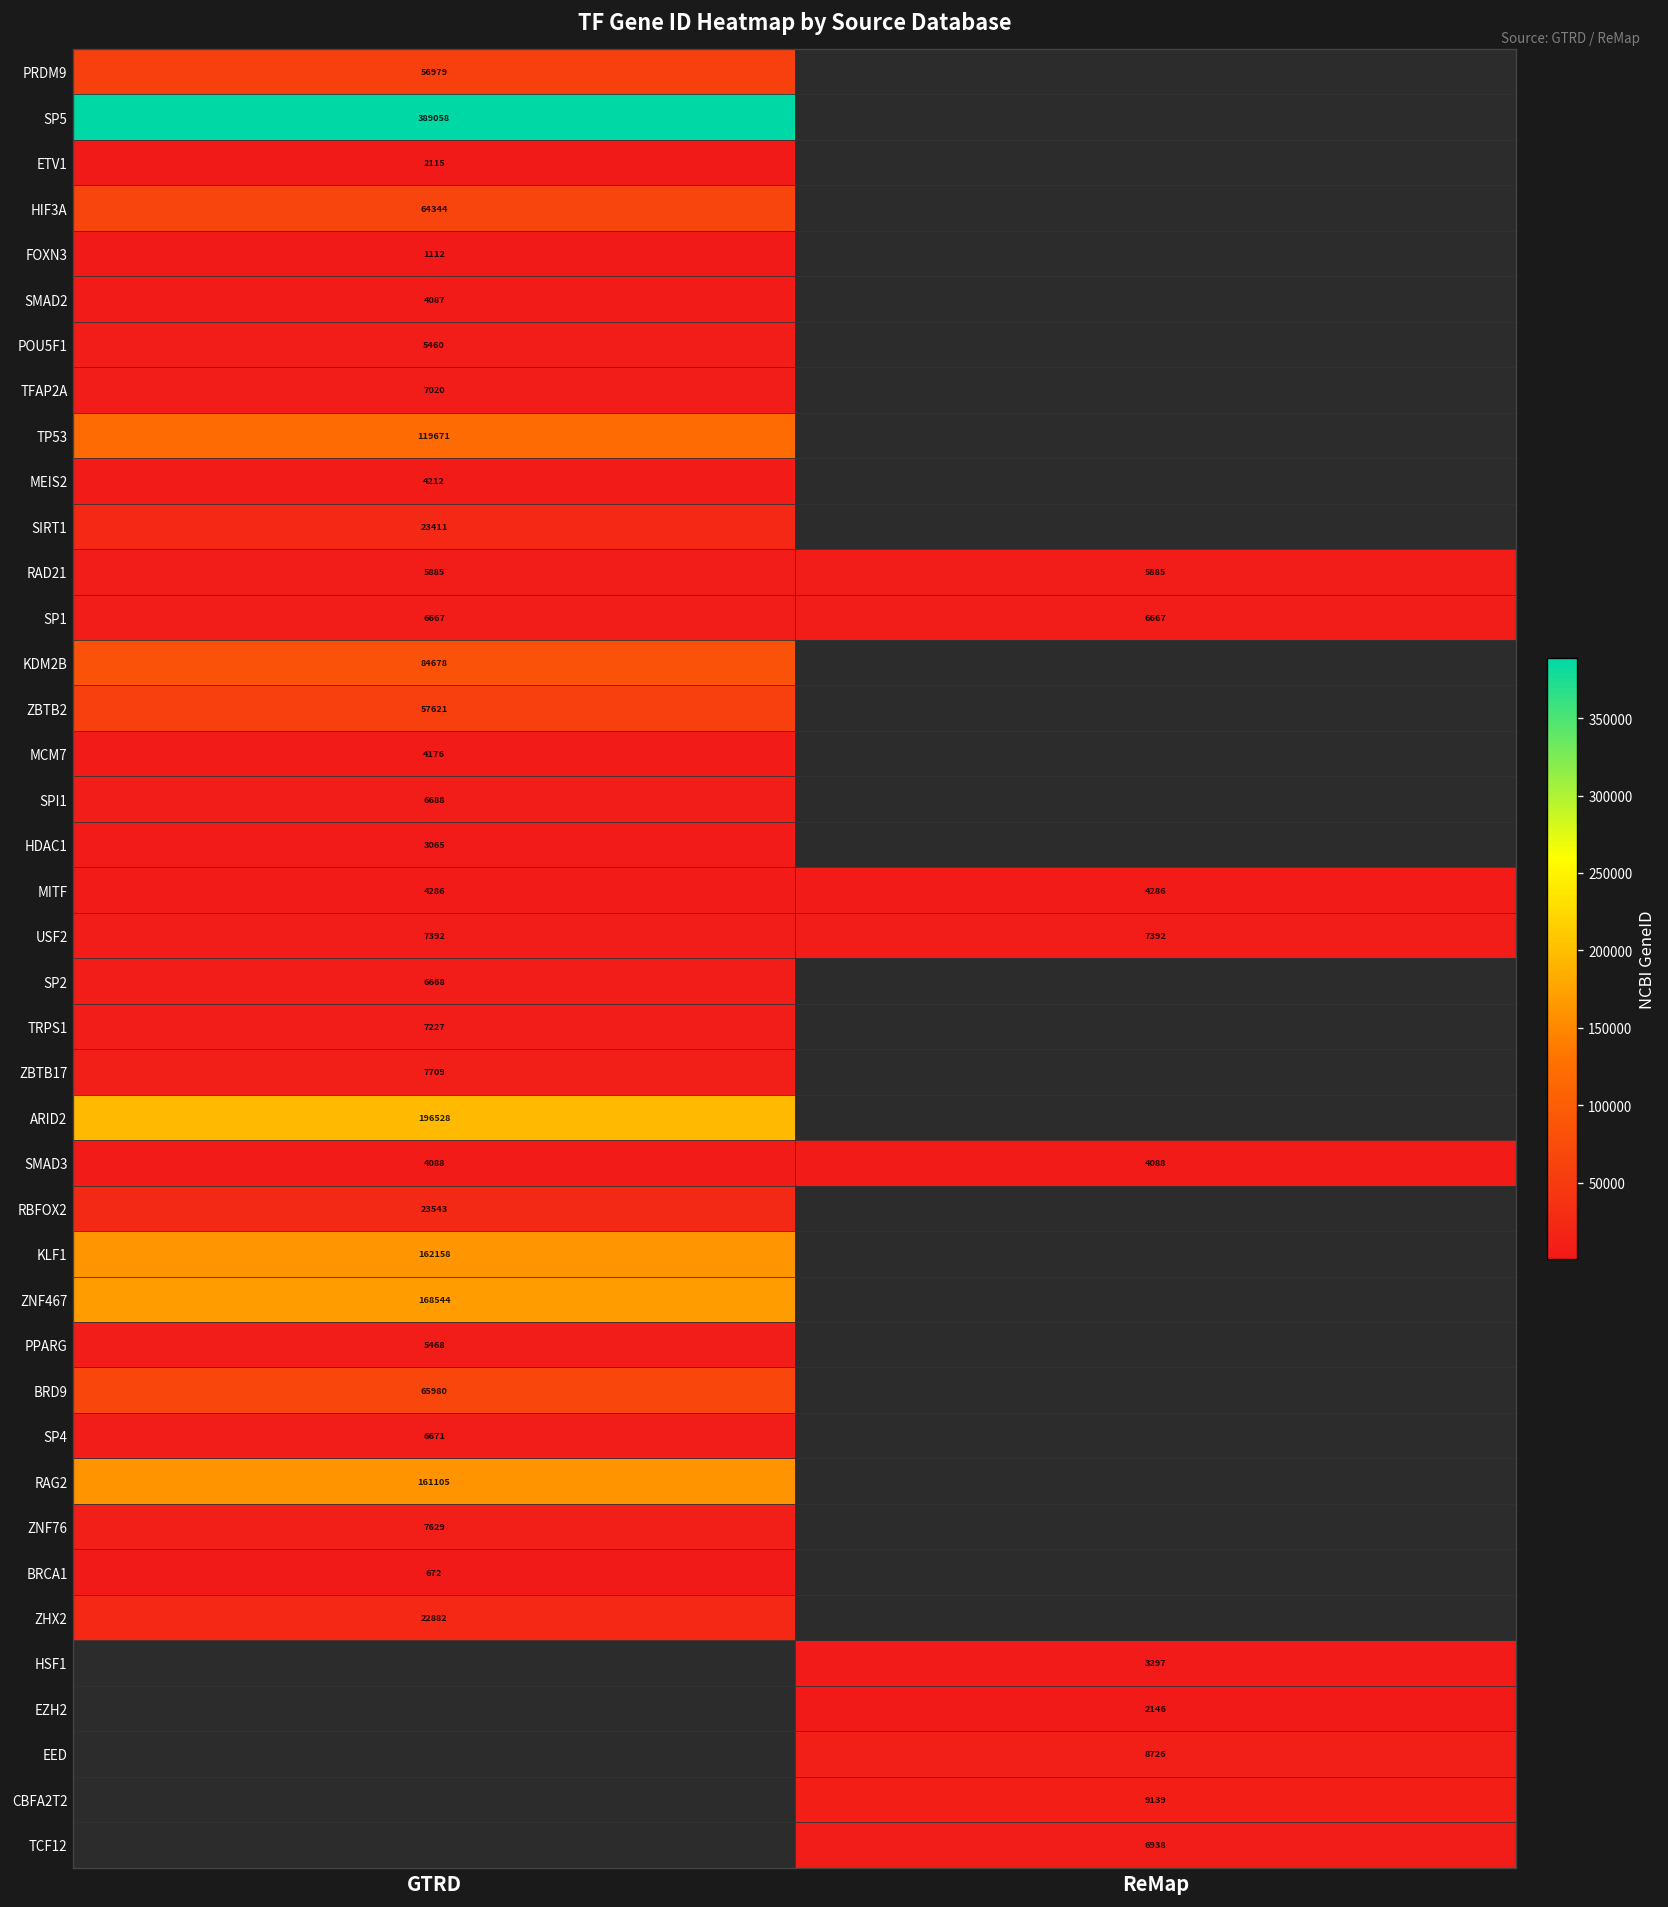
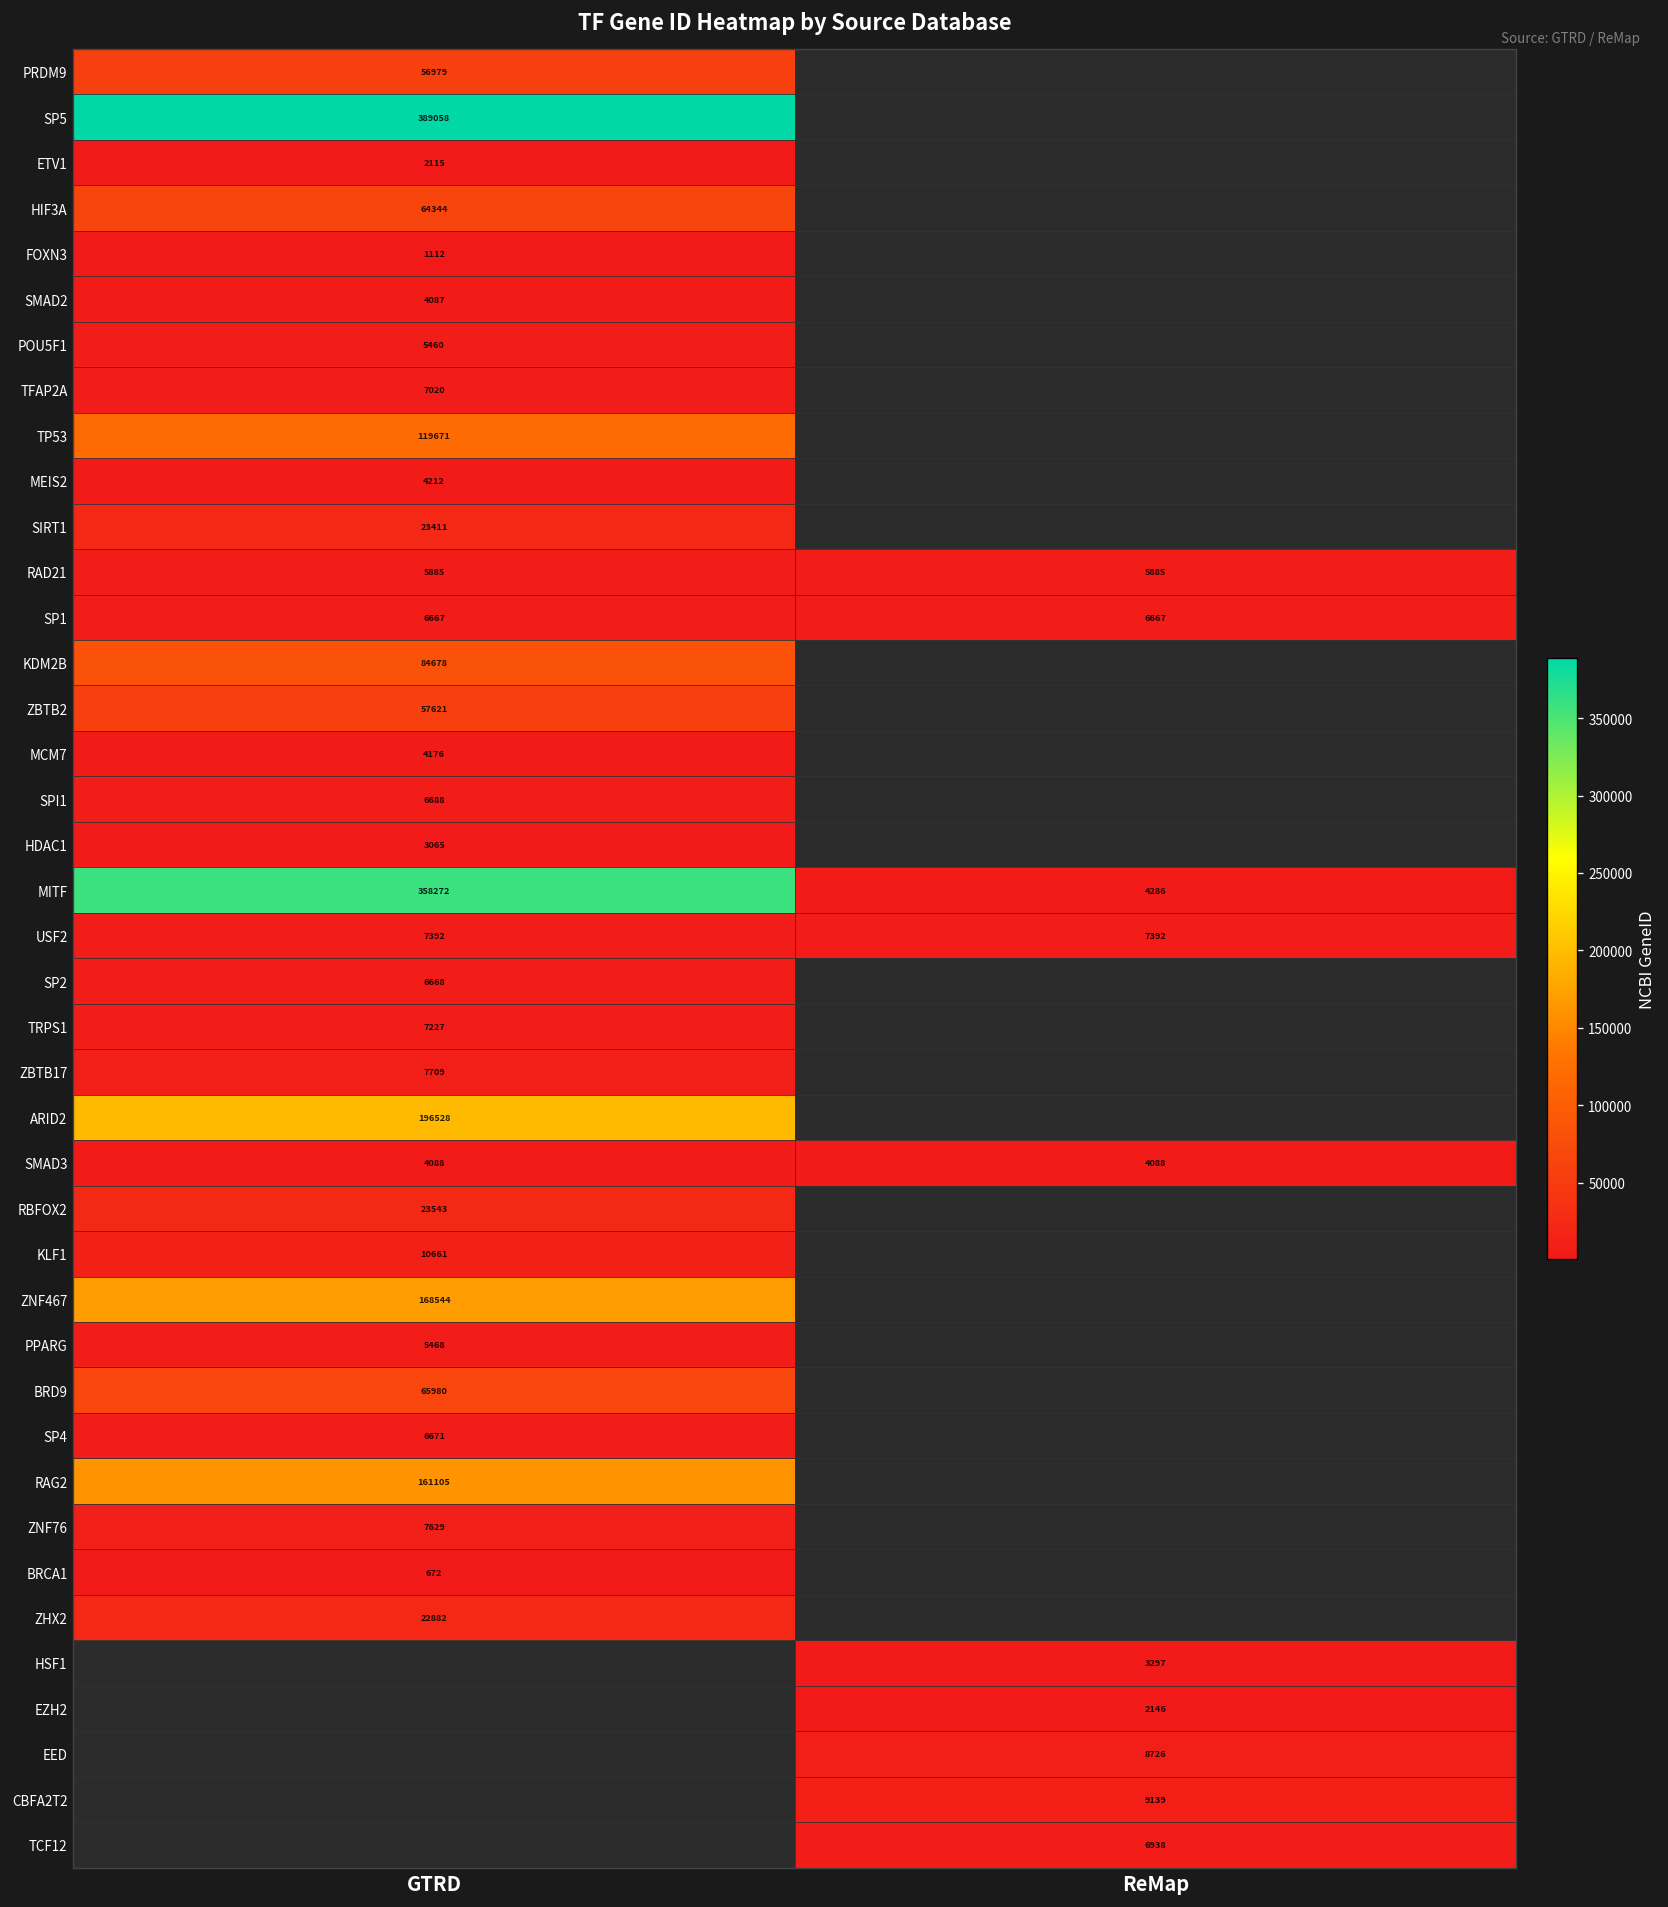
MITF, GTRD: 4286 -> 358272
KLF1, GTRD: 162158 -> 10661
